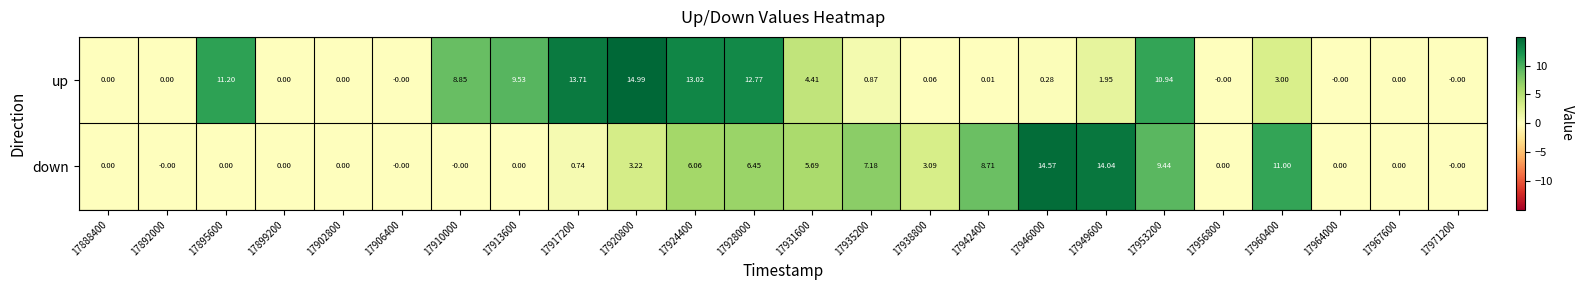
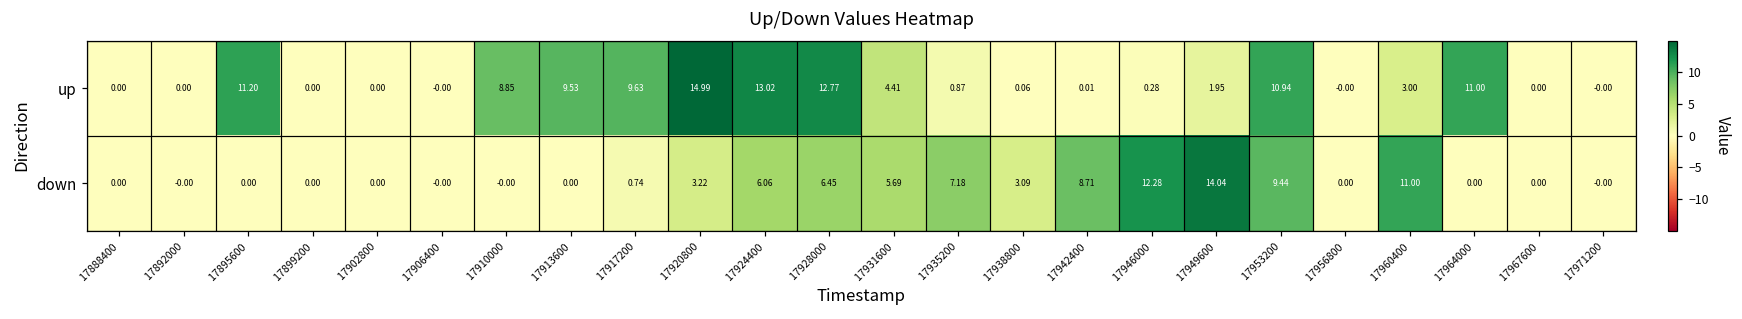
up, 17917200: 13.71 -> 9.63
up, 17964000: -0.00 -> 11.00
down, 17946000: 14.57 -> 12.28
